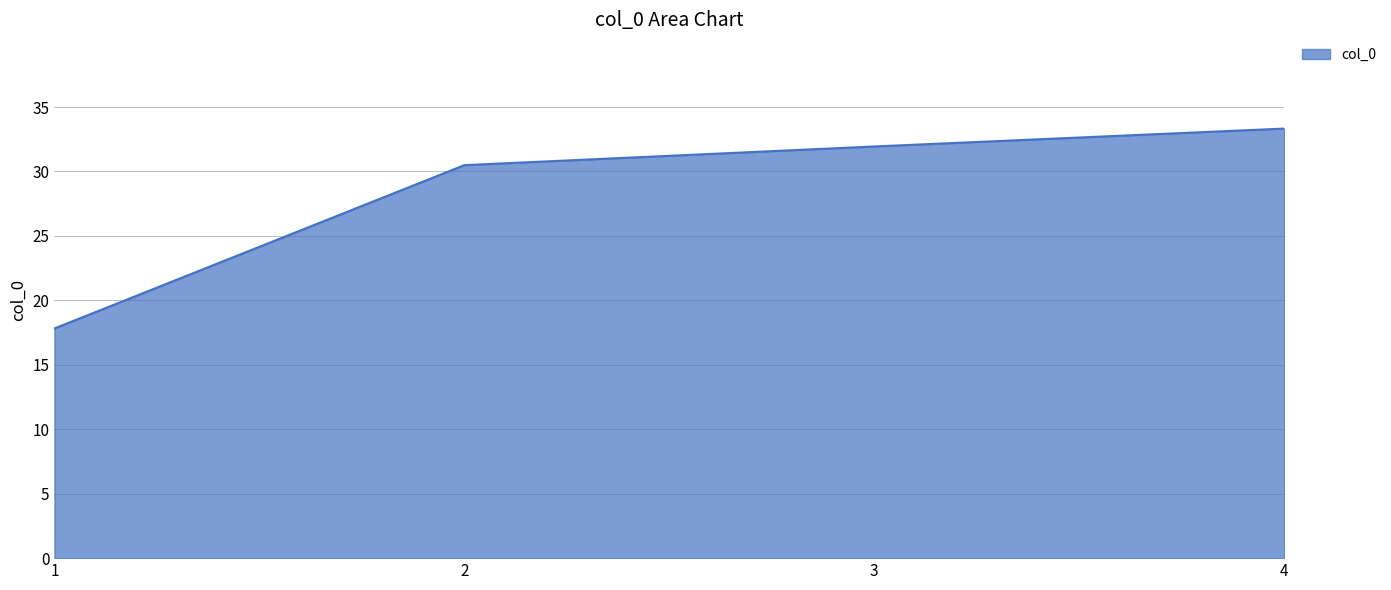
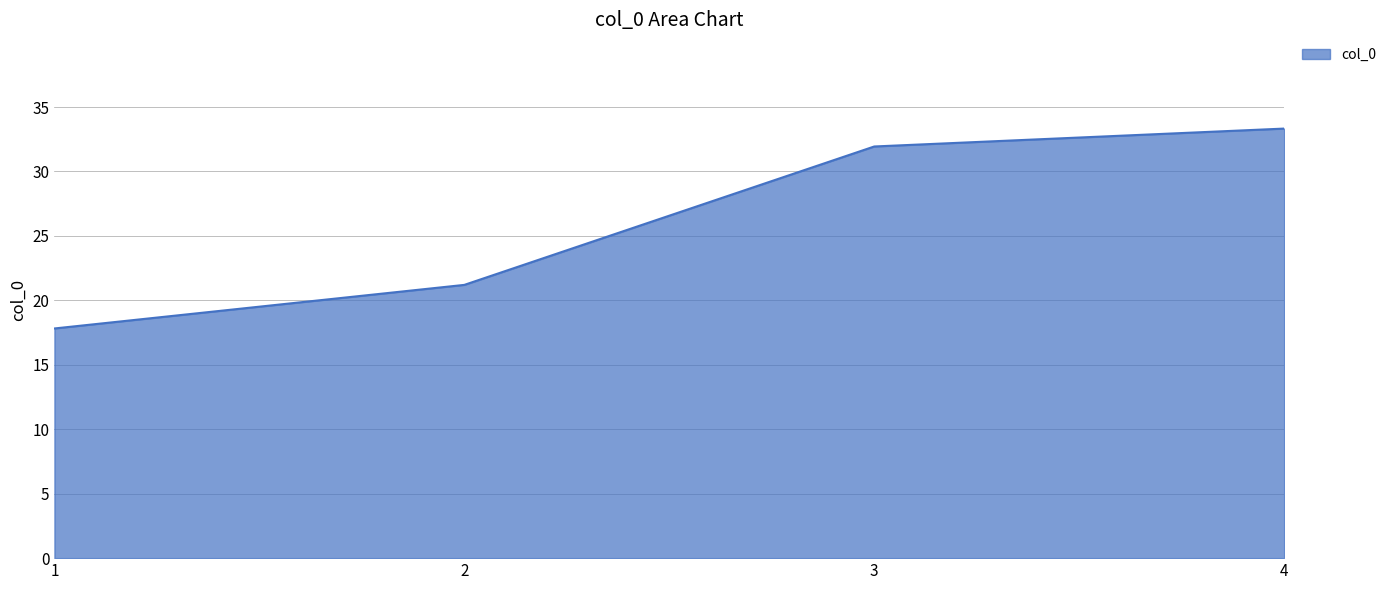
2: 30.5 -> 21.2
